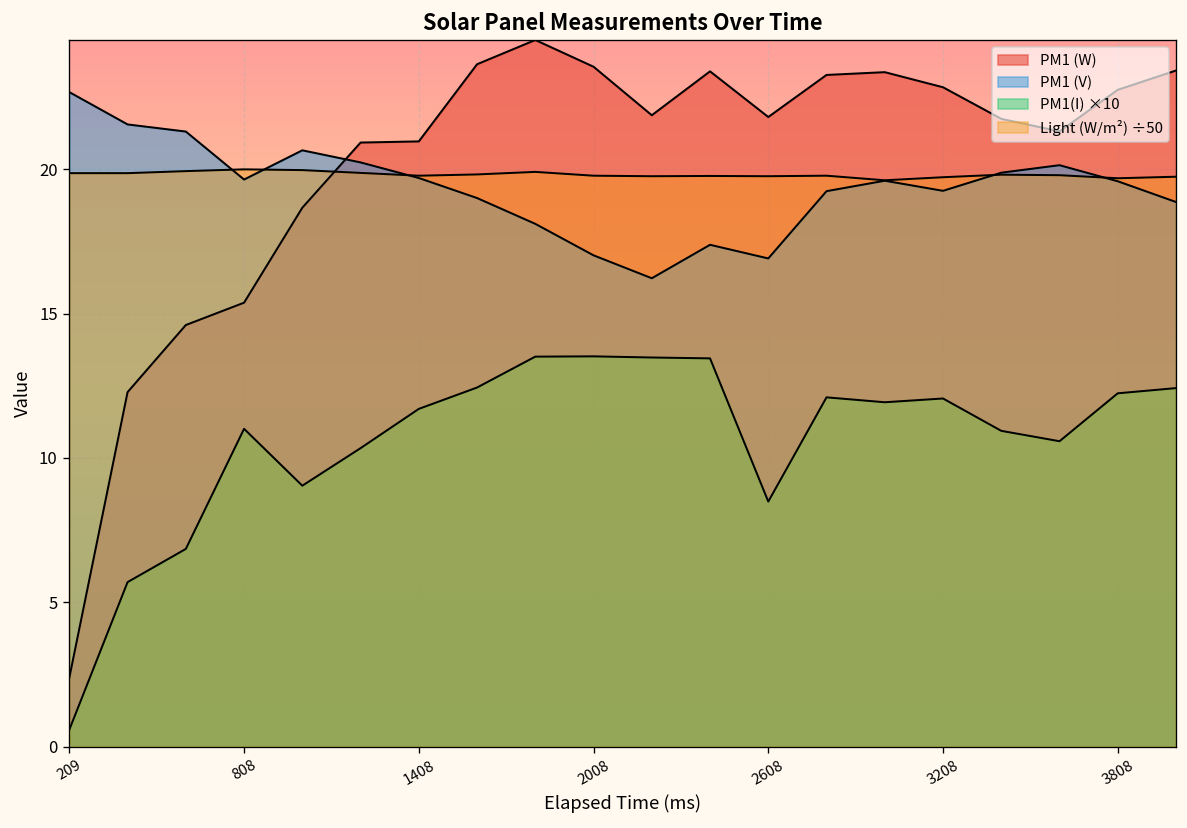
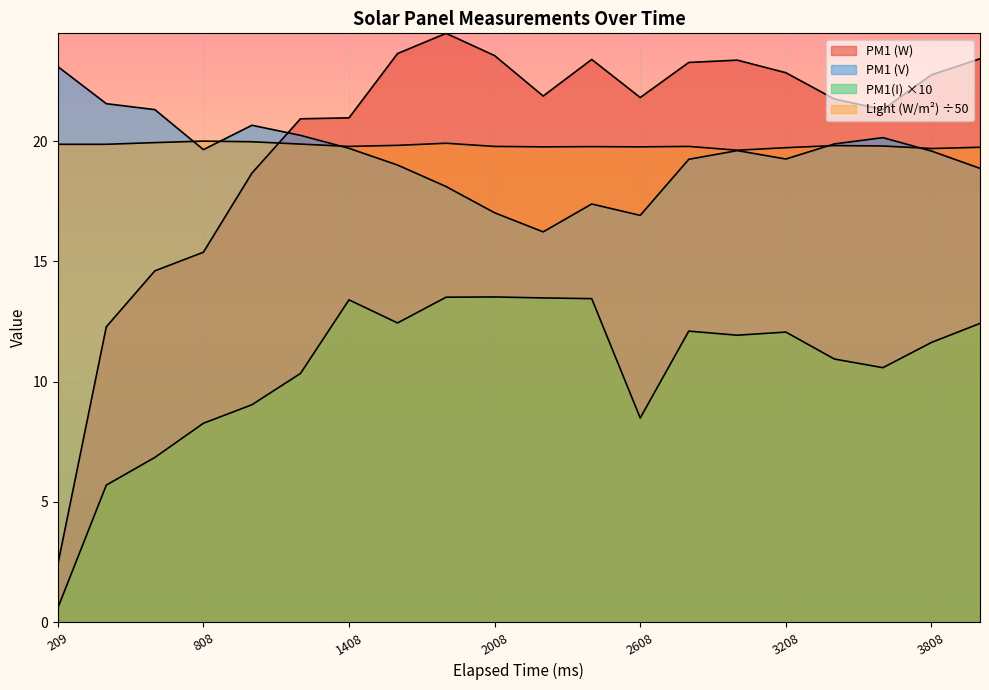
PM1 (V), 209: 22.7 -> 23.1
PM1(I) ×10, 808: 11.0 -> 8.3
PM1(I) ×10, 1408: 11.7 -> 13.4
PM1(I) ×10, 3808: 12.2 -> 11.6
